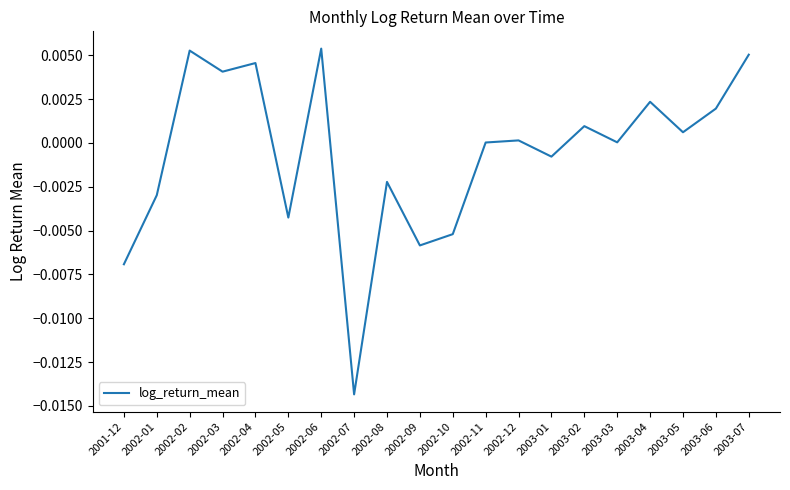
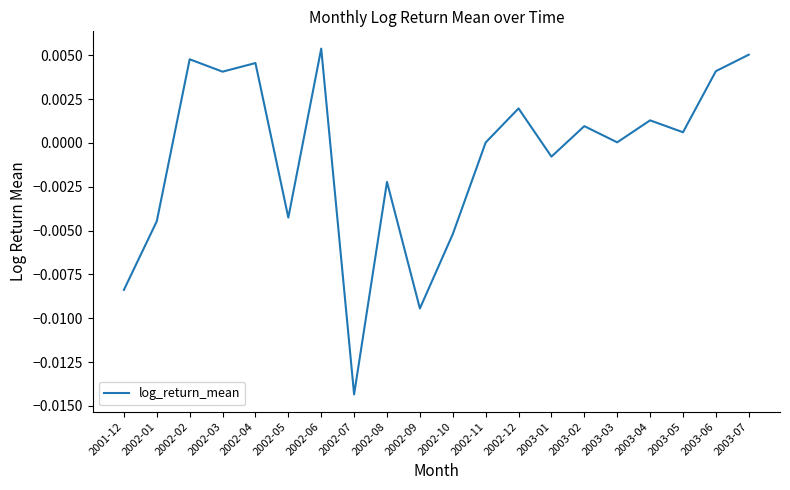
2001-12: -0.0069 -> -0.0084
2002-01: -0.0030 -> -0.0045
2002-02: 0.0053 -> 0.0048
2002-09: -0.0058 -> -0.0094
2002-12: 0.0001 -> 0.0020
2003-04: 0.0024 -> 0.0013
2003-06: 0.0020 -> 0.0041
